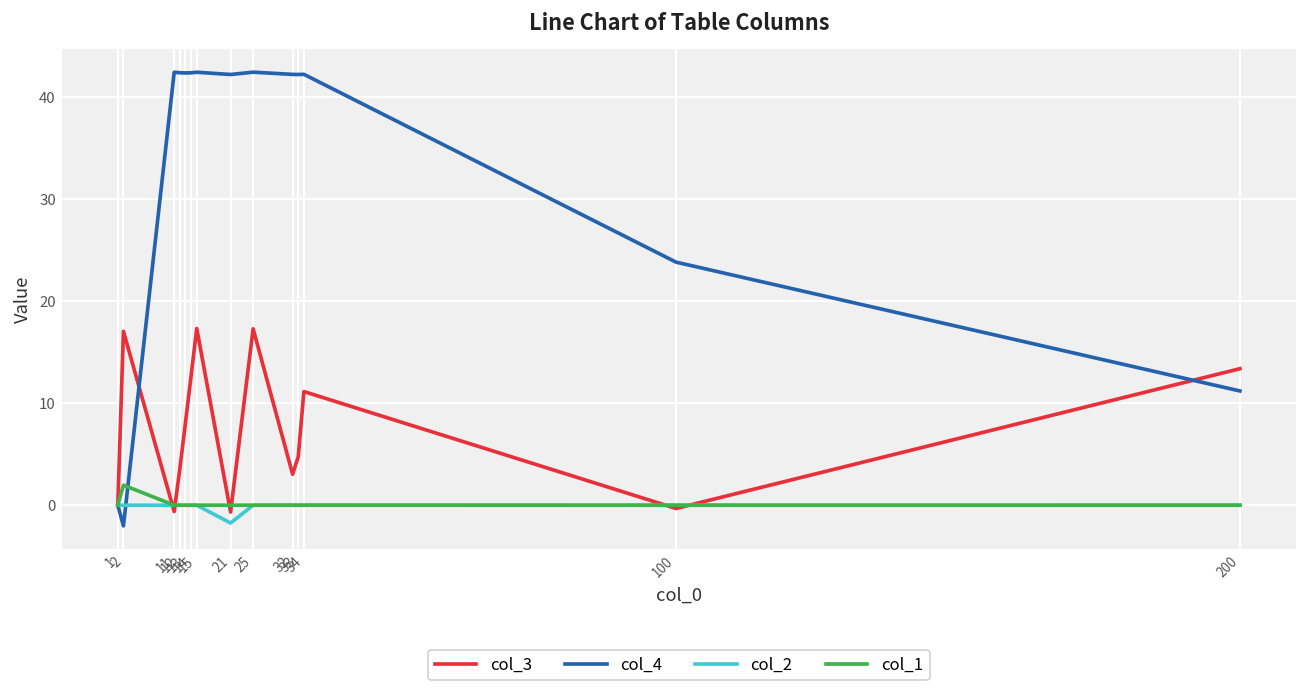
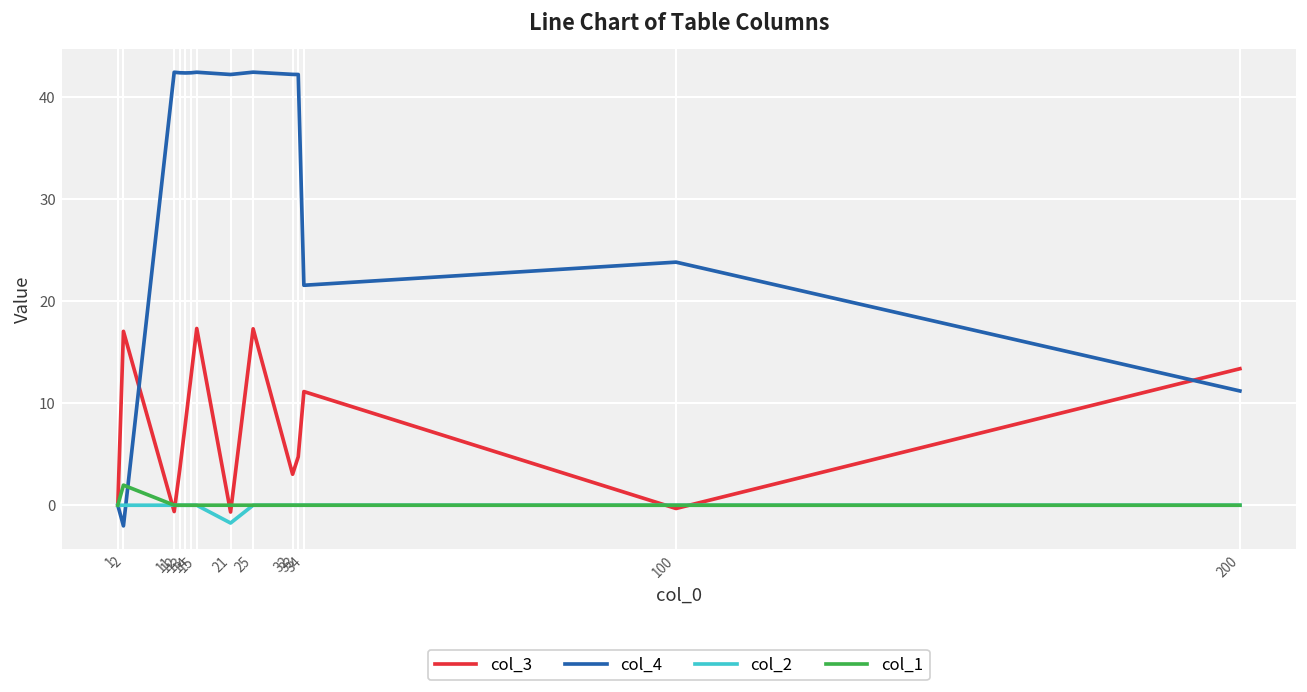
col_4, 34: 42 -> 22
